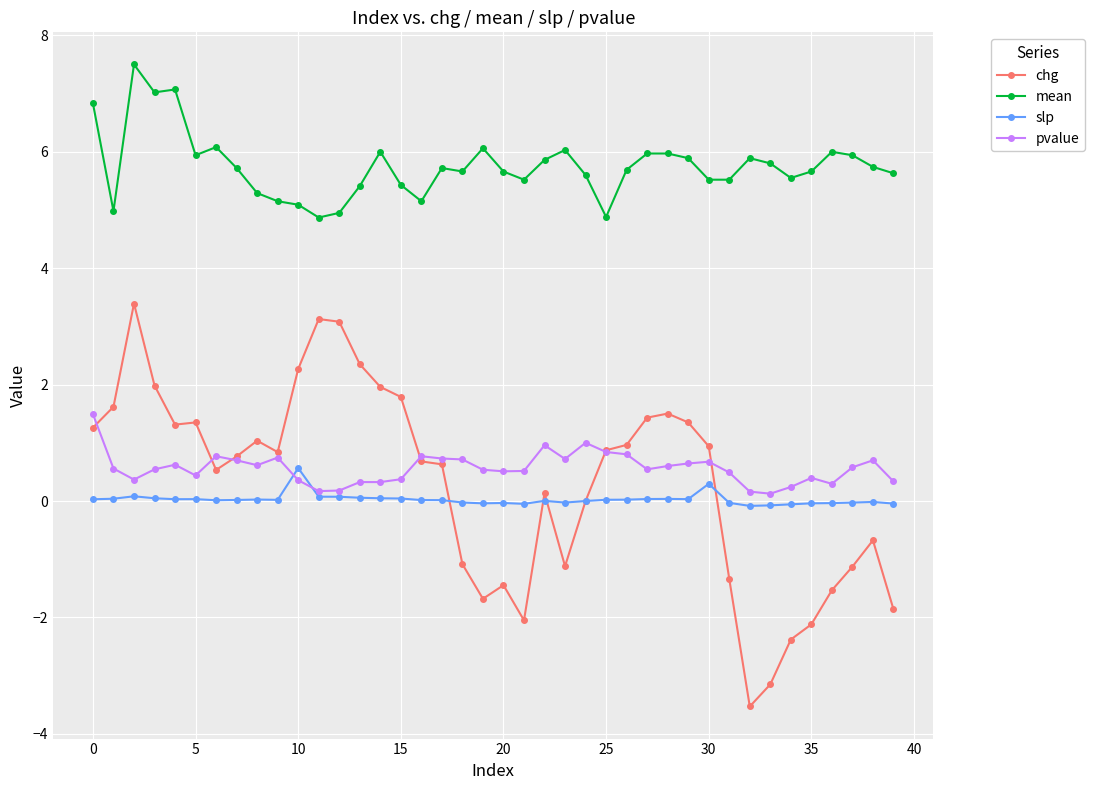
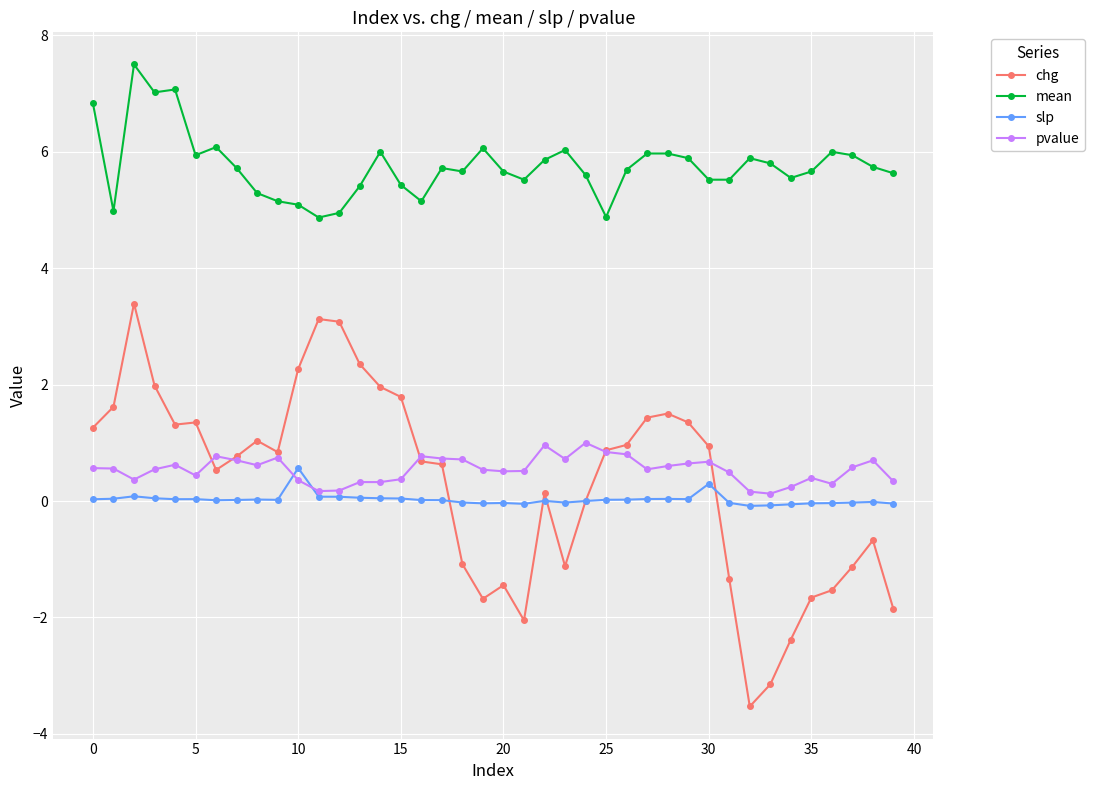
pvalue, 0: 1.5 -> 0.6
chg, 35: -2.1 -> -1.7
